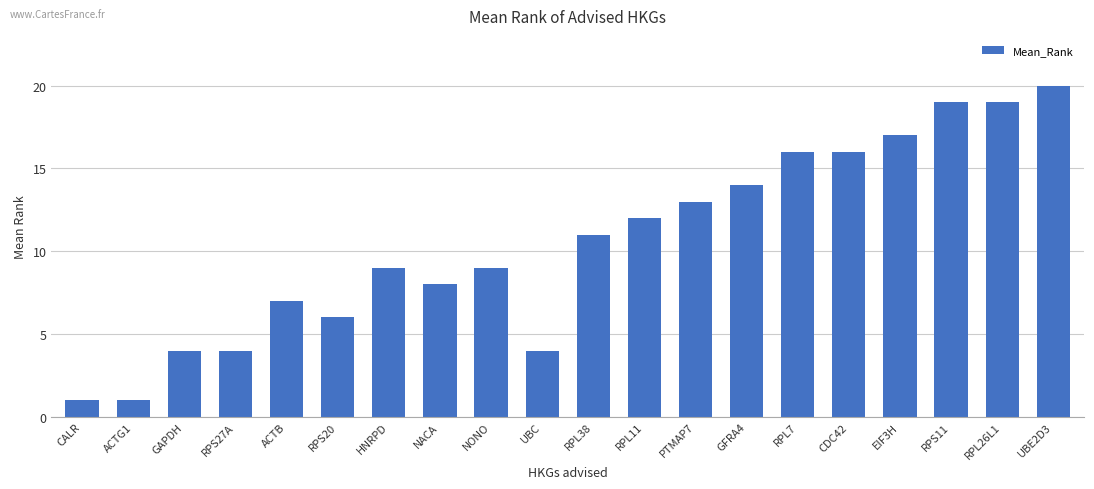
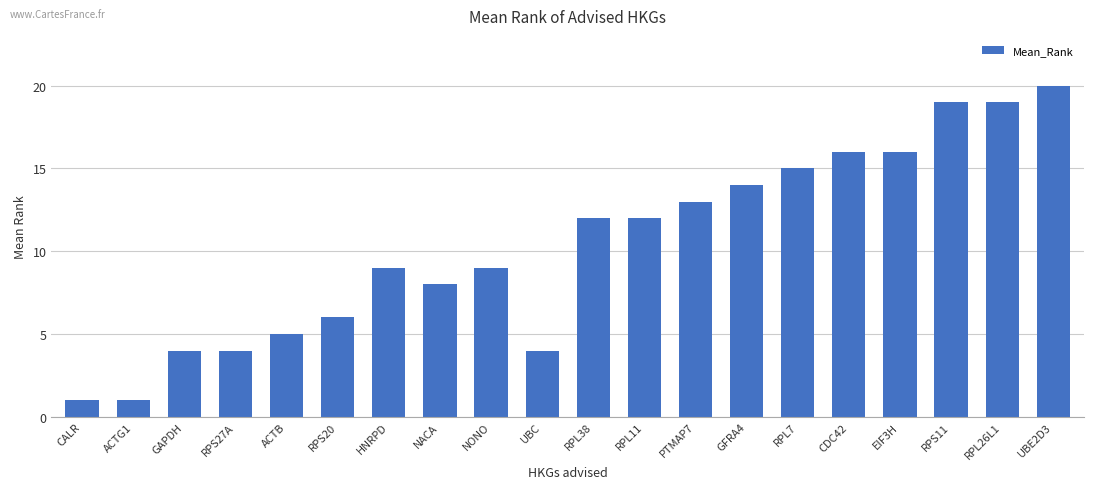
ACTB: 7 -> 5
RPL38: 11 -> 12
RPL7: 16 -> 15
EIF3H: 17 -> 16
